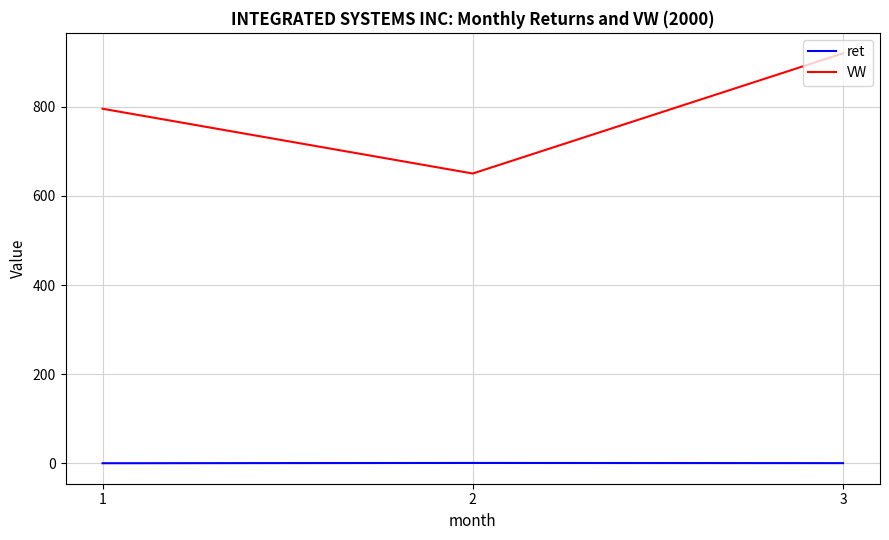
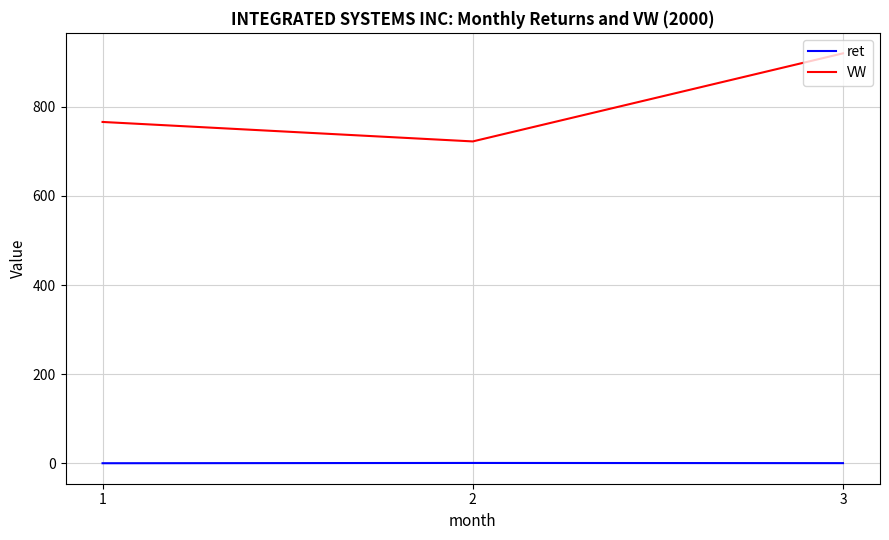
VW, 1: 800 -> 770
VW, 2: 650 -> 720
